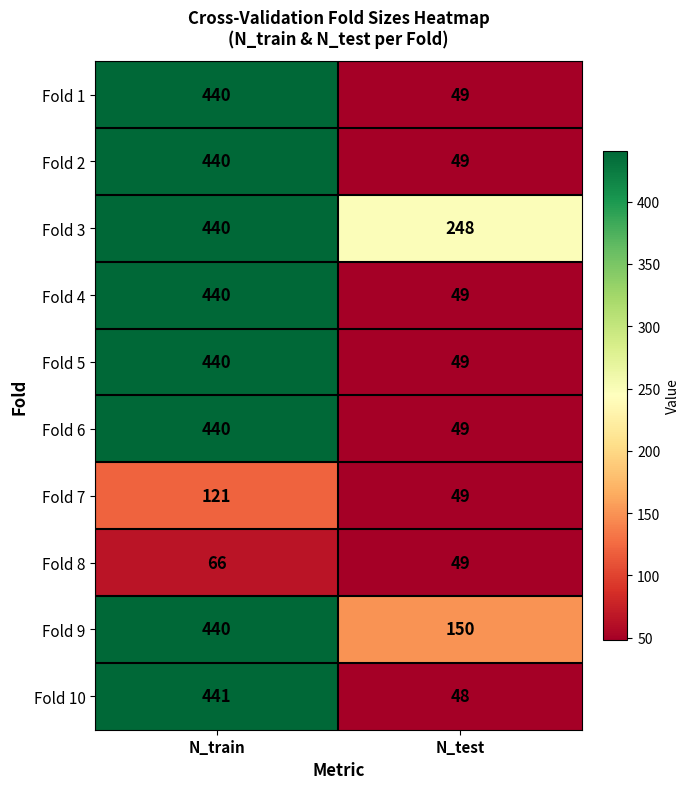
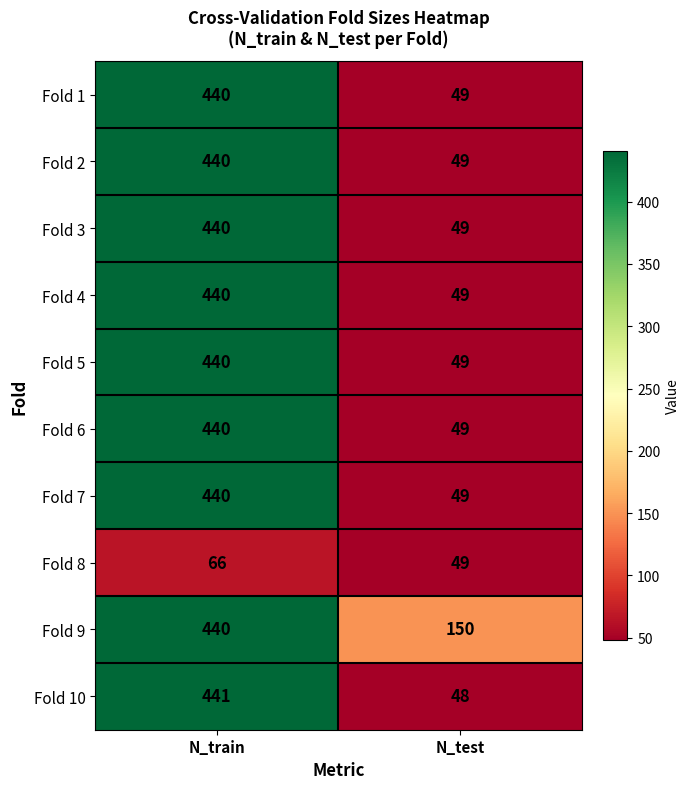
Fold 3, N_test: 248 -> 49
Fold 7, N_train: 121 -> 440
